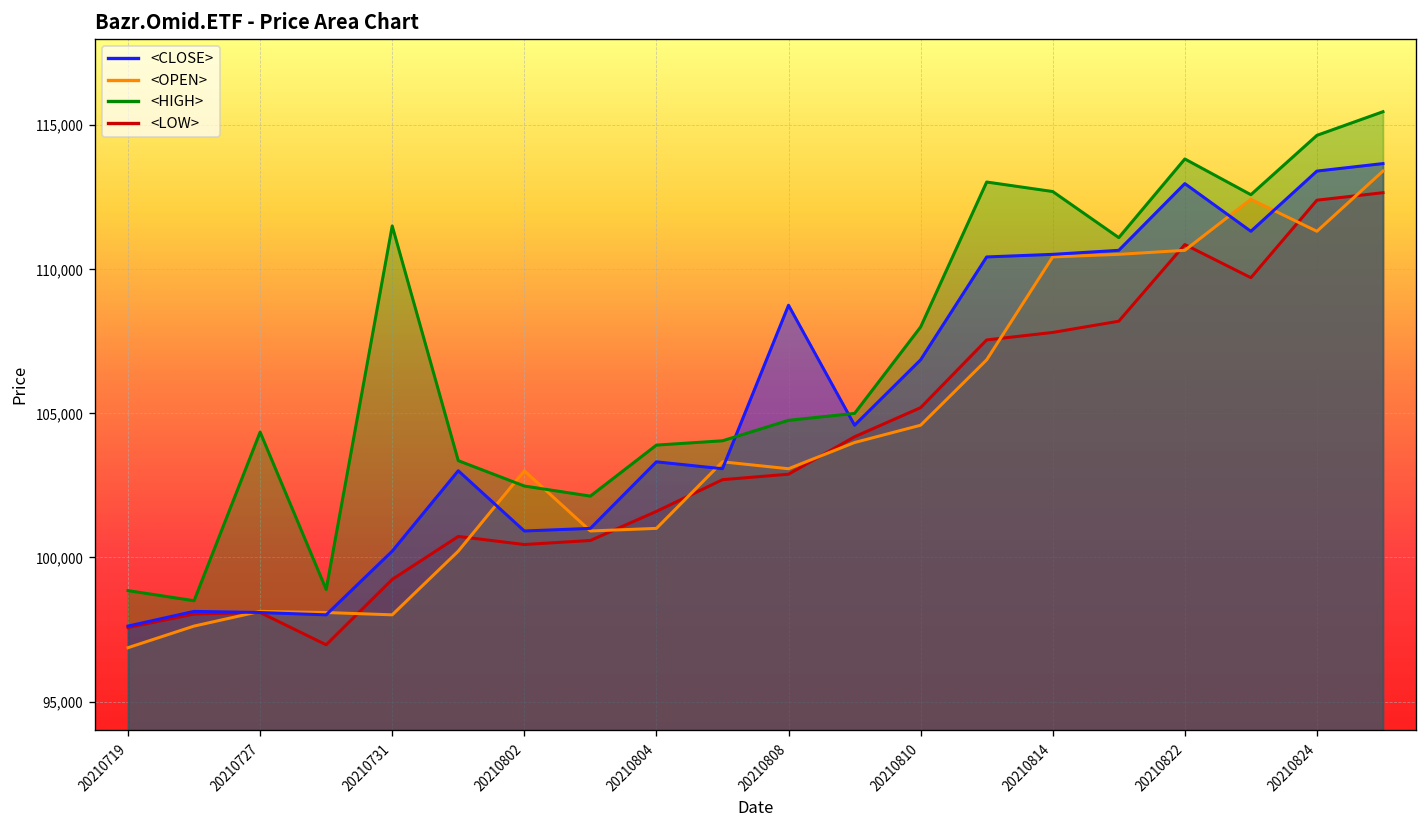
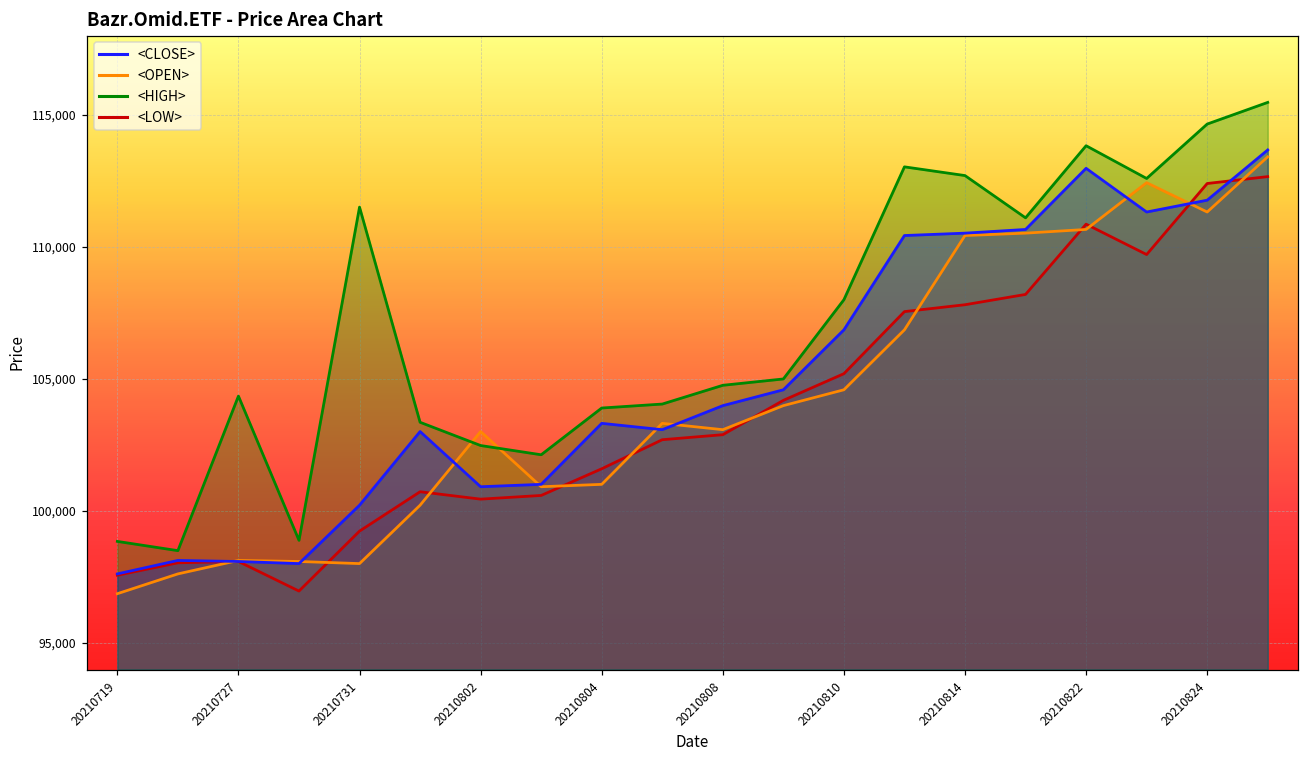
<CLOSE>, 20210808: 108,800 -> 104,000
<CLOSE>, 20210824: 113,400 -> 111,800
